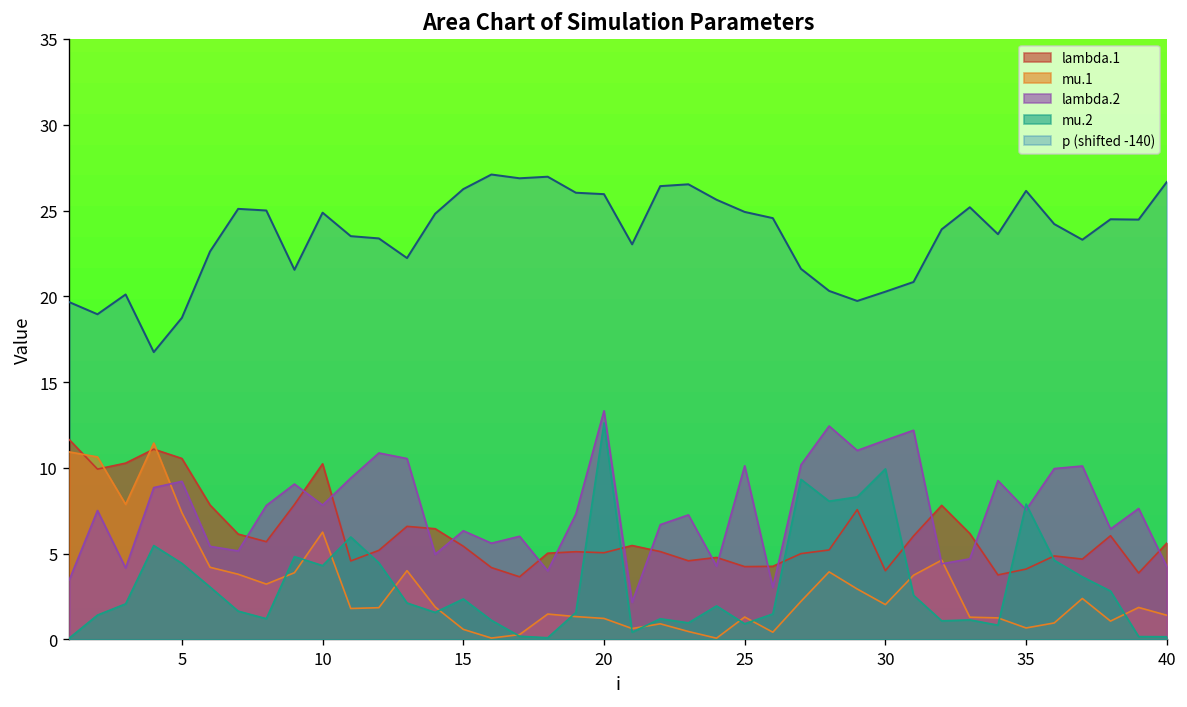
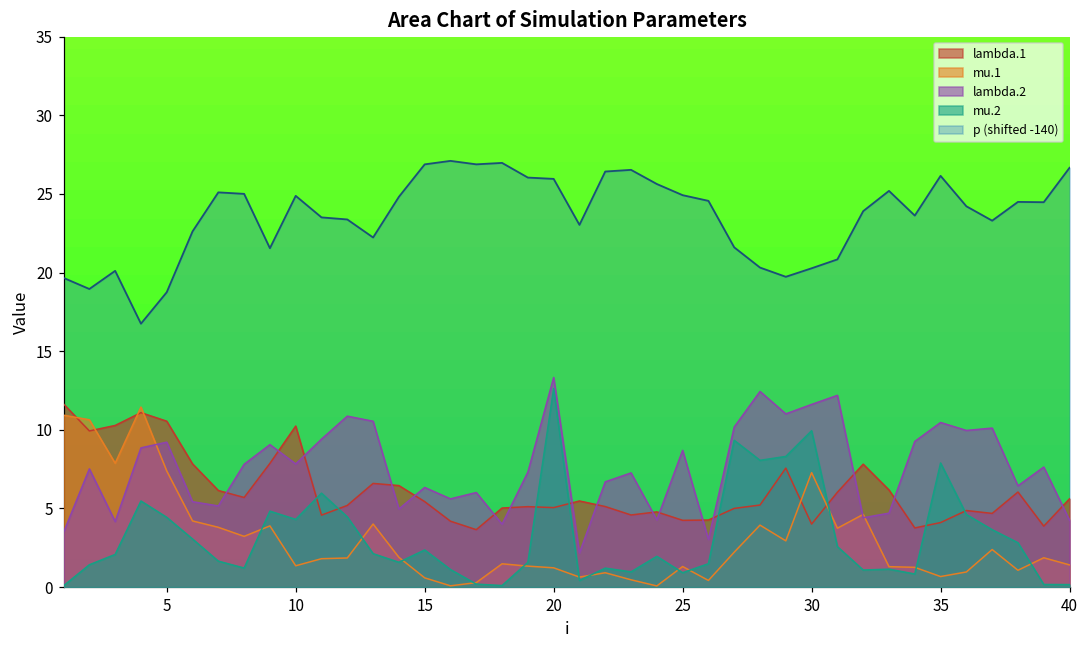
mu.1, 10: 6.3 -> 1.4
p (shifted -140), 15: 26.3 -> 26.9
lambda.2, 25: 10.1 -> 8.7
mu.1, 30: 2.0 -> 7.3
lambda.2, 35: 7.6 -> 10.5
